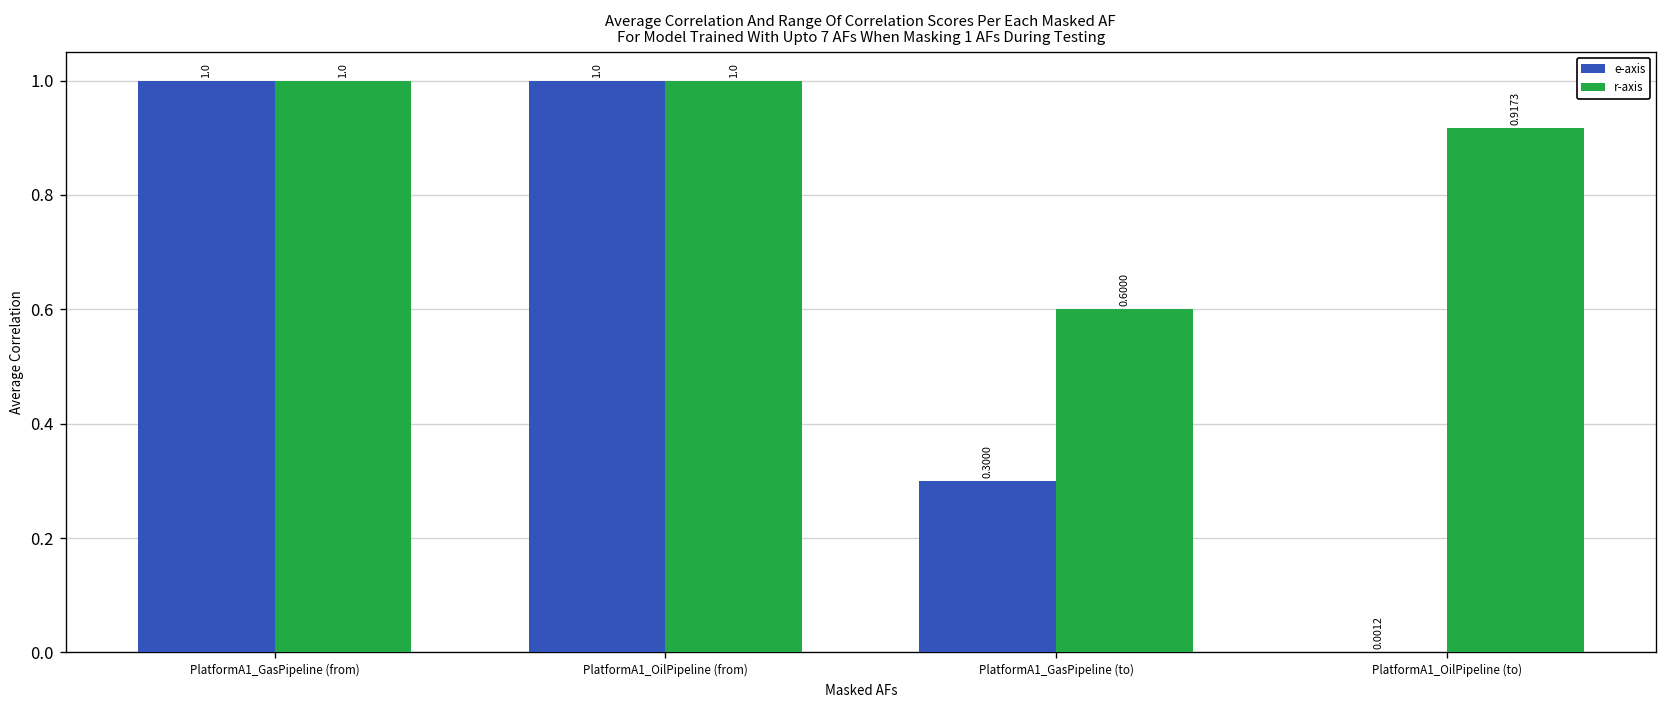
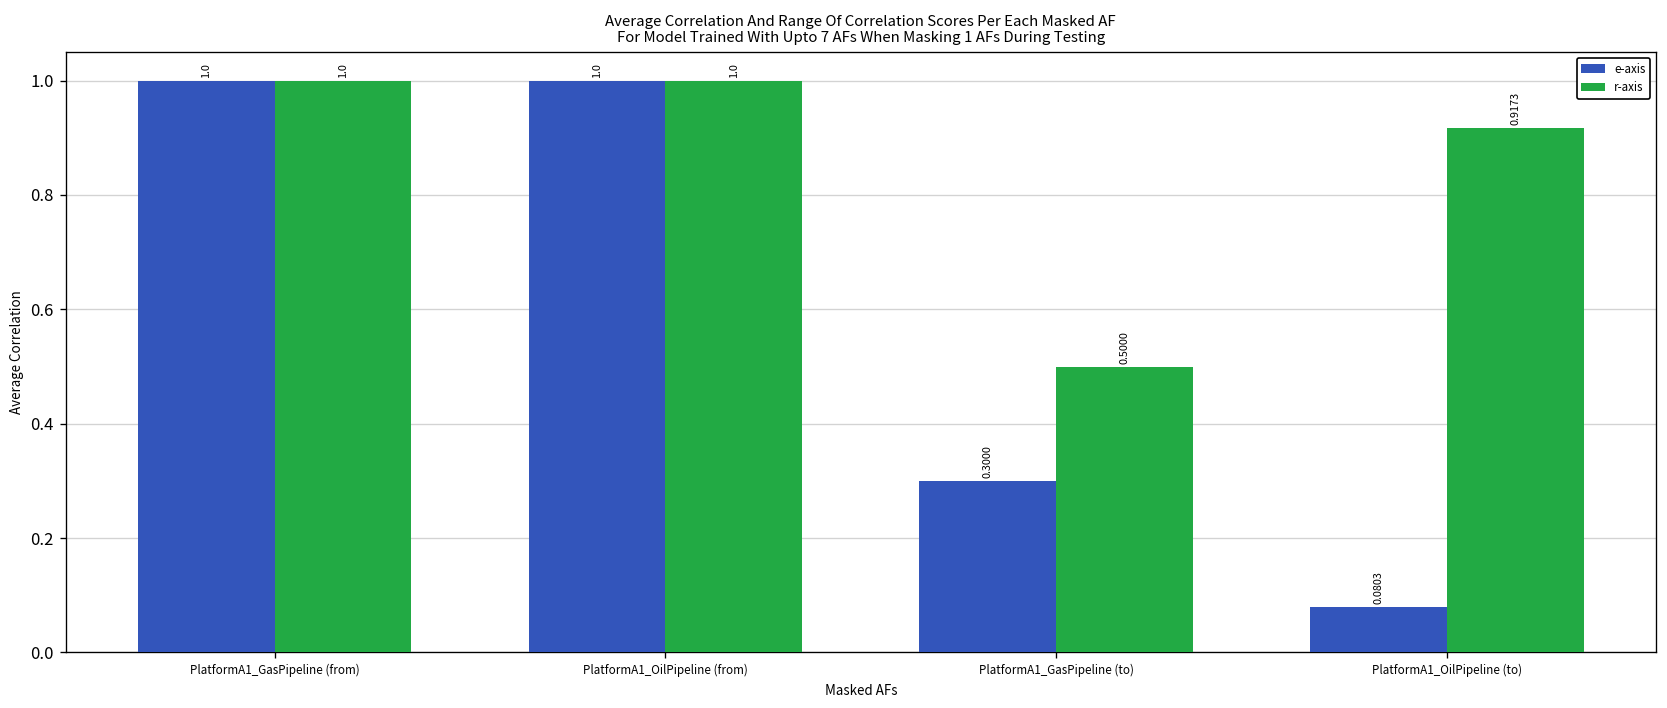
r-axis, PlatformA1_GasPipeline (to): 0.6000 -> 0.5000
e-axis, PlatformA1_OilPipeline (to): 0.0012 -> 0.0803
